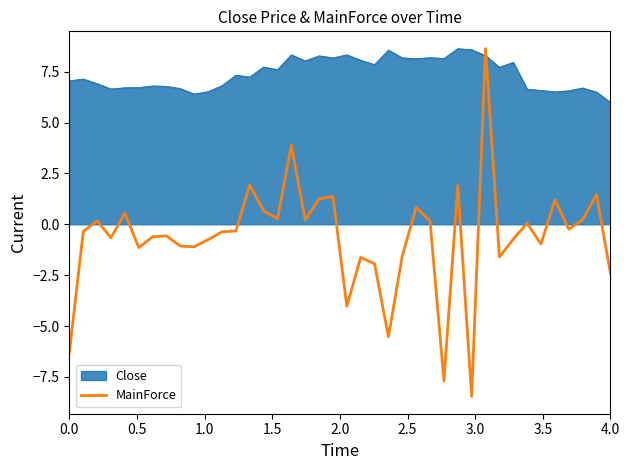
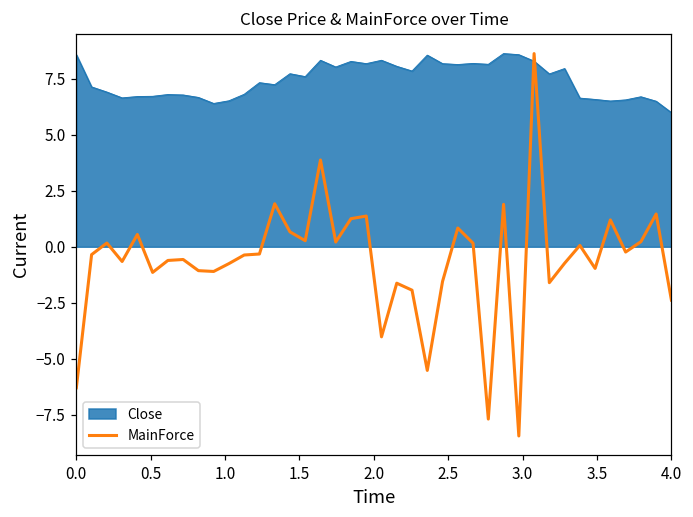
Close, 0.0: 7.1 -> 8.6
